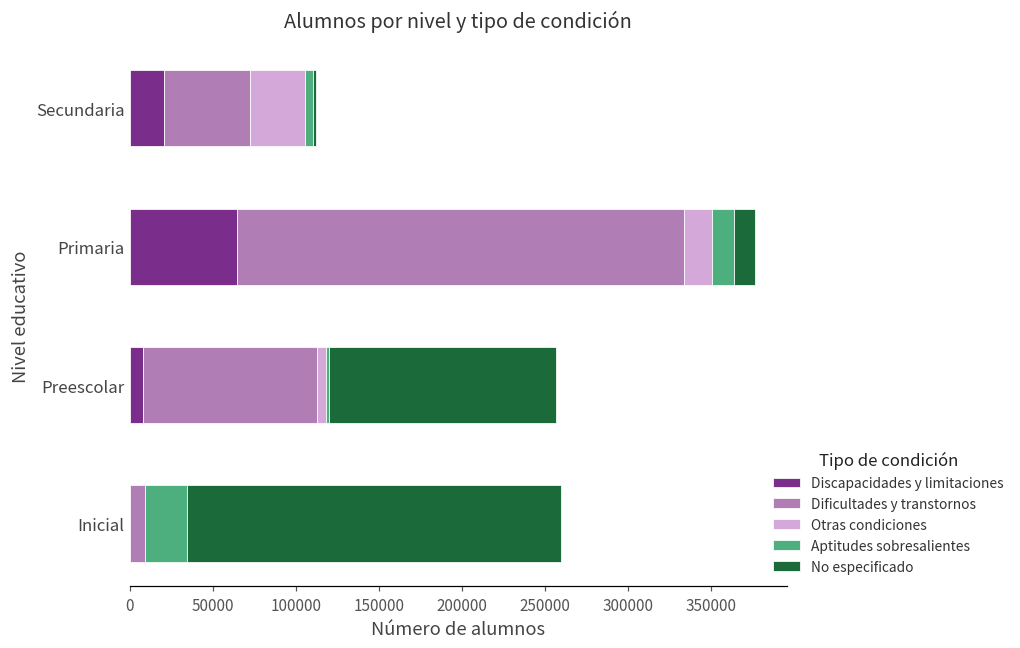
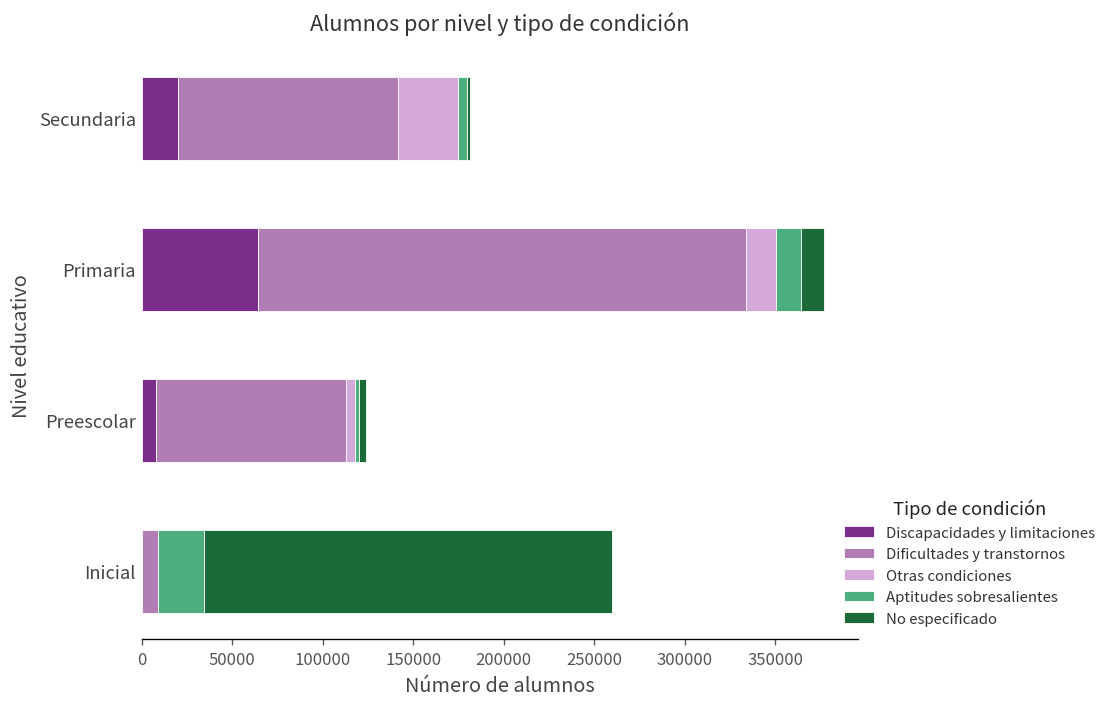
Dificultades y transtornos, Secundaria: 52000 -> 121000
No especificado, Preescolar: 137000 -> 4000
